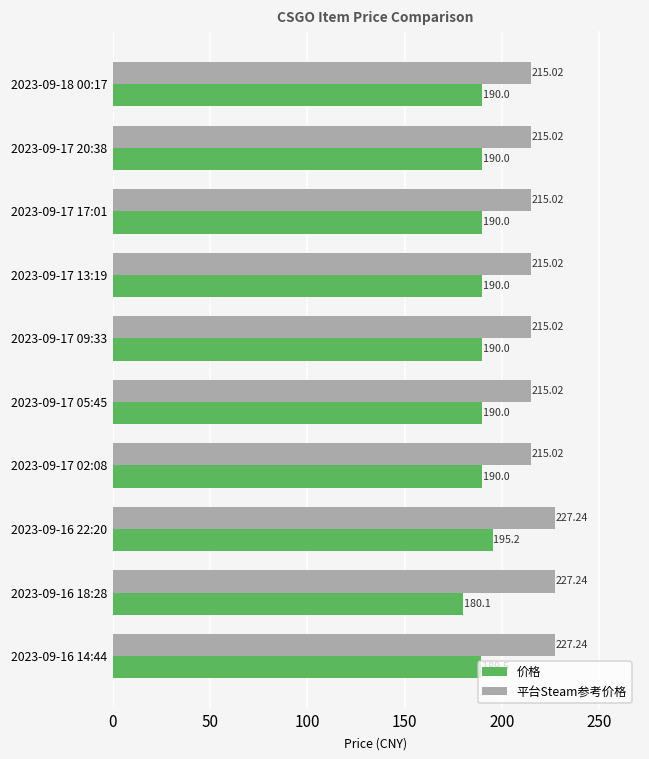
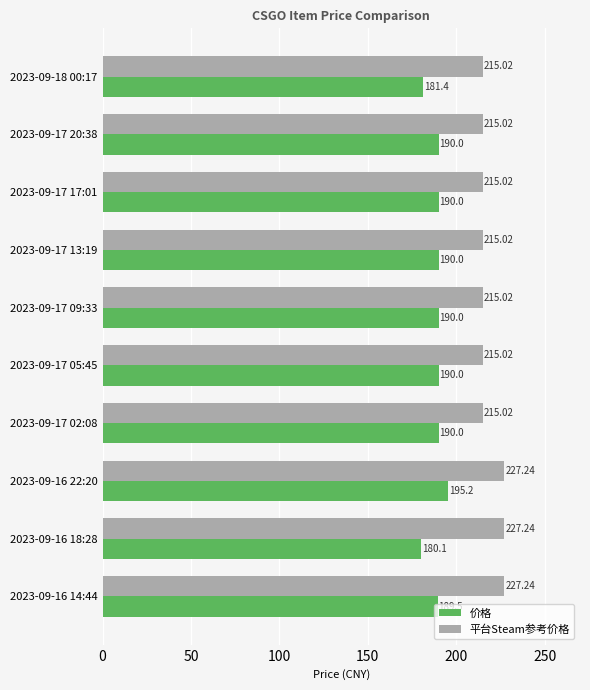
价格, 2023-09-18 00:17: 190.0 -> 181.4
